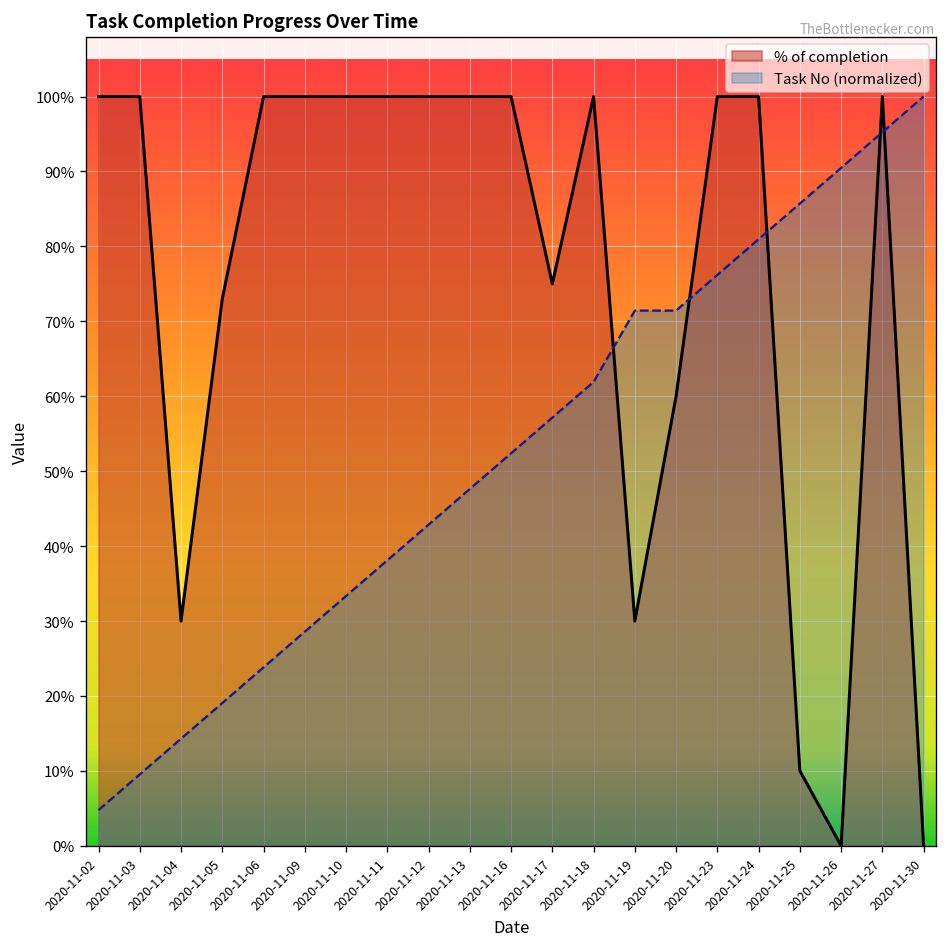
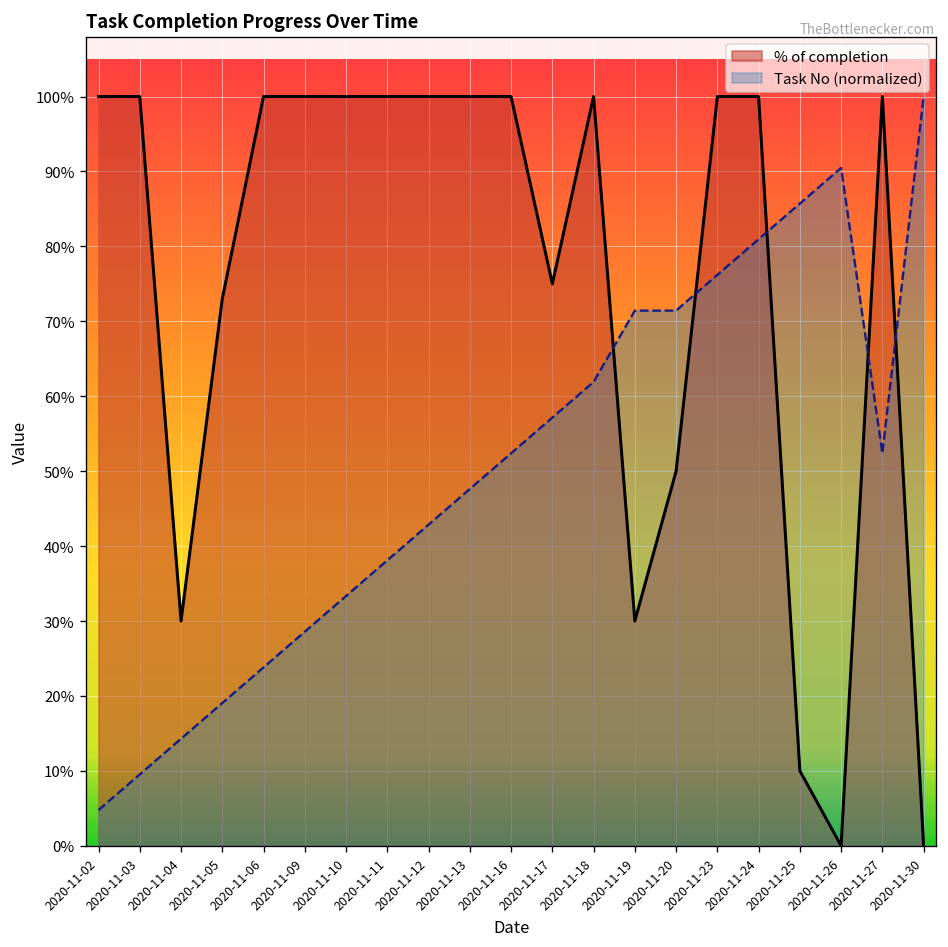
% of completion, 2020-11-20: 60% -> 50%
Task No (normalized), 2020-11-27: 95% -> 52%
